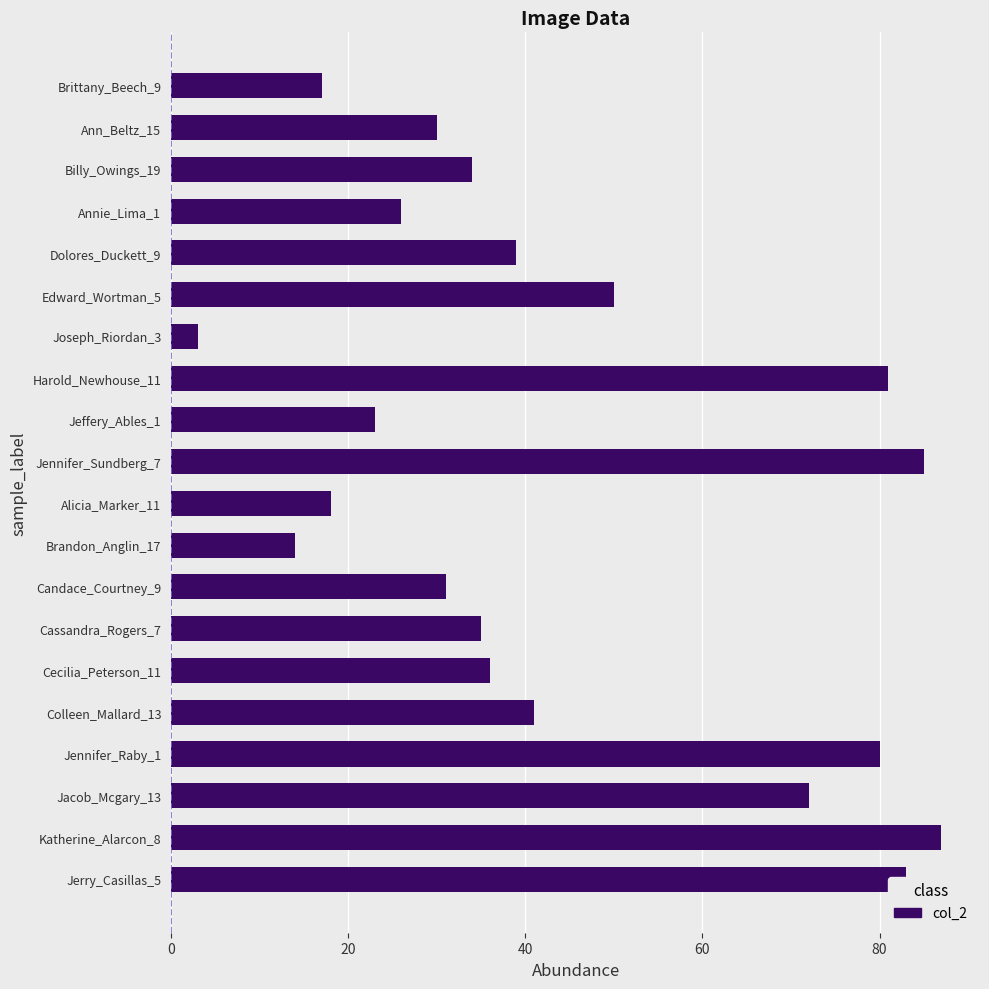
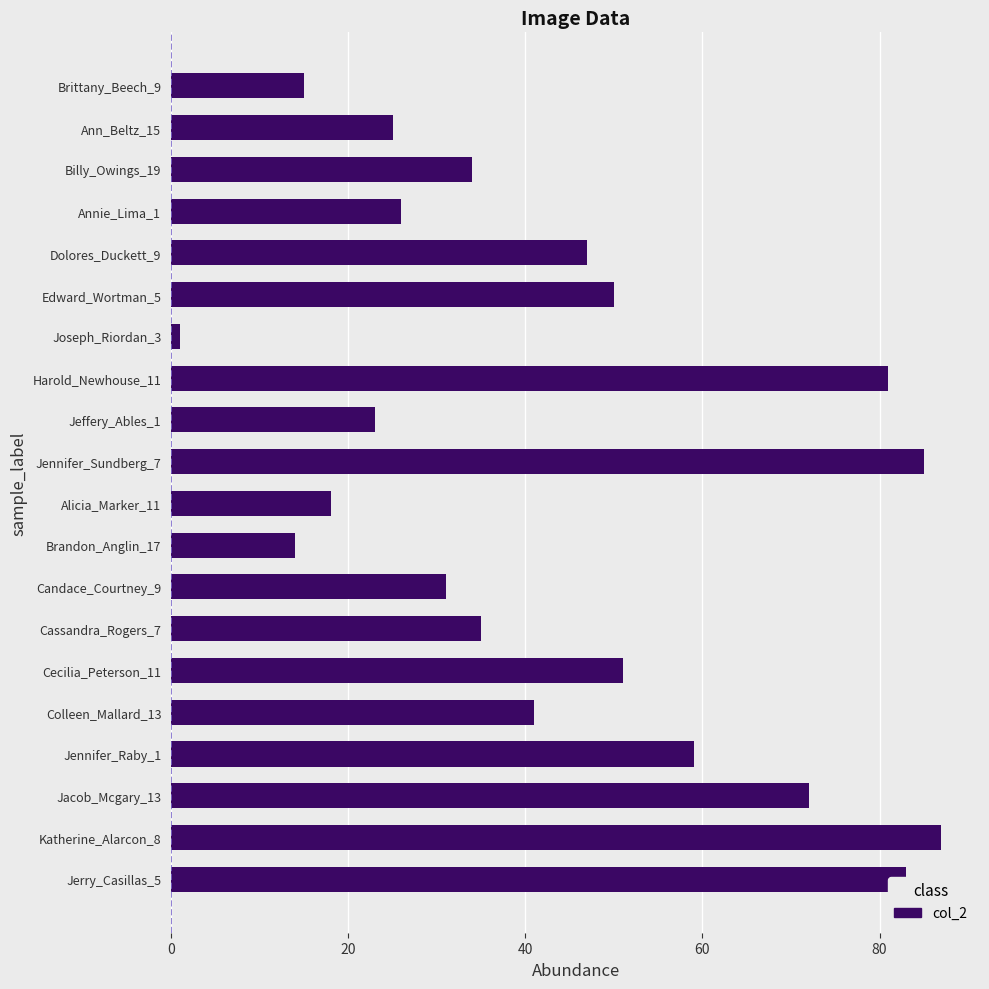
Brittany_Beech_9: 17 -> 15
Ann_Beltz_15: 30 -> 25
Dolores_Duckett_9: 39 -> 47
Joseph_Riordan_3: 3 -> 1
Cecilia_Peterson_11: 36 -> 51
Jennifer_Raby_1: 80 -> 59
